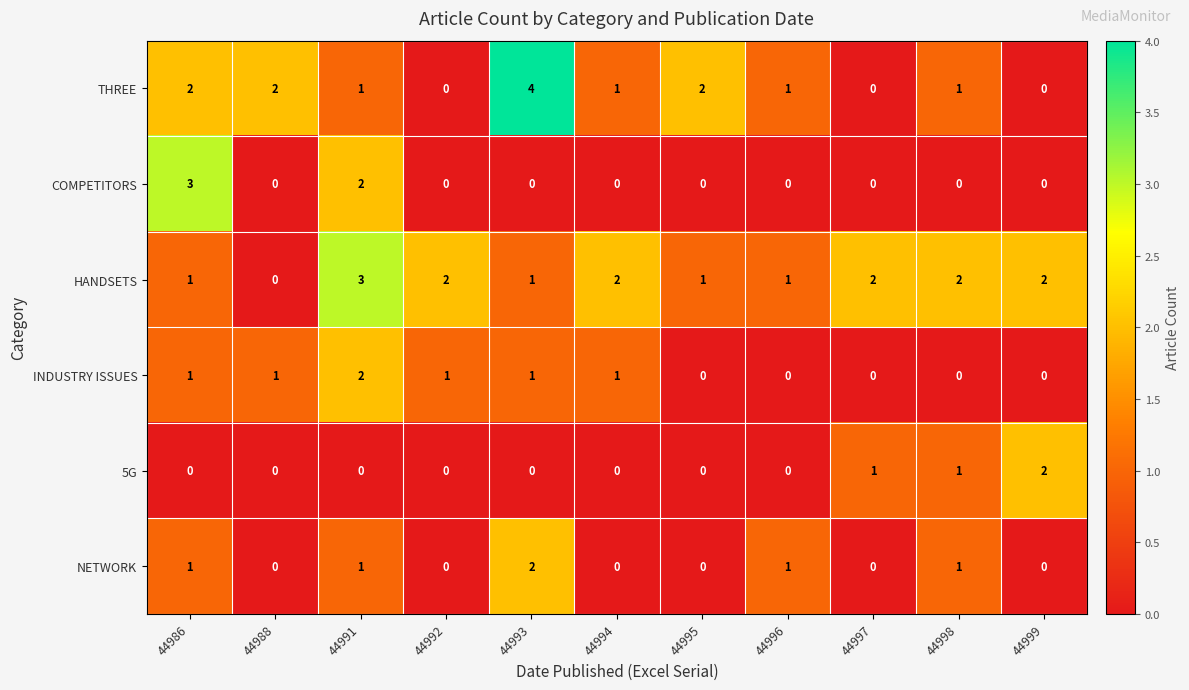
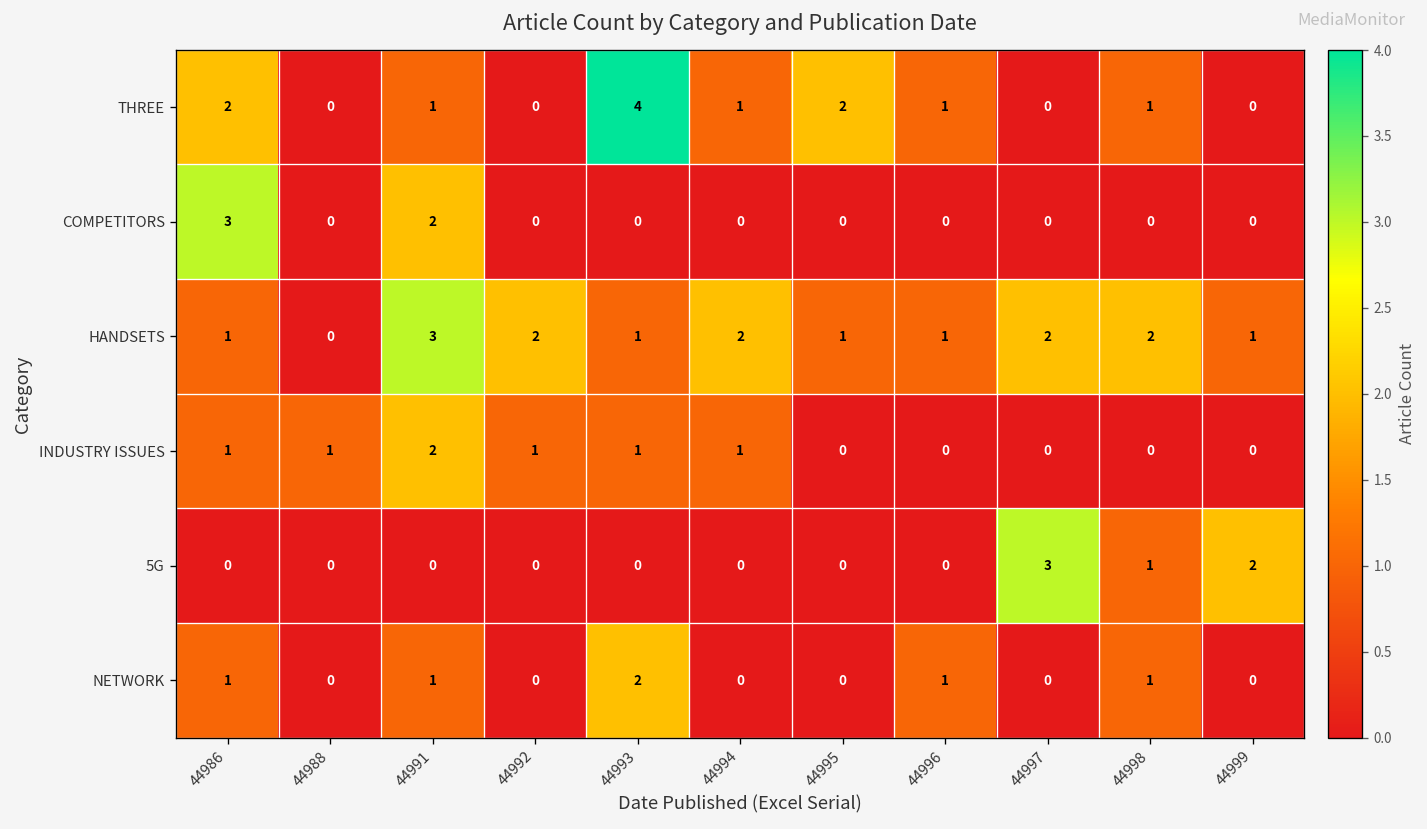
THREE, 44988: 2 -> 0
HANDSETS, 44999: 2 -> 1
5G, 44997: 1 -> 3
